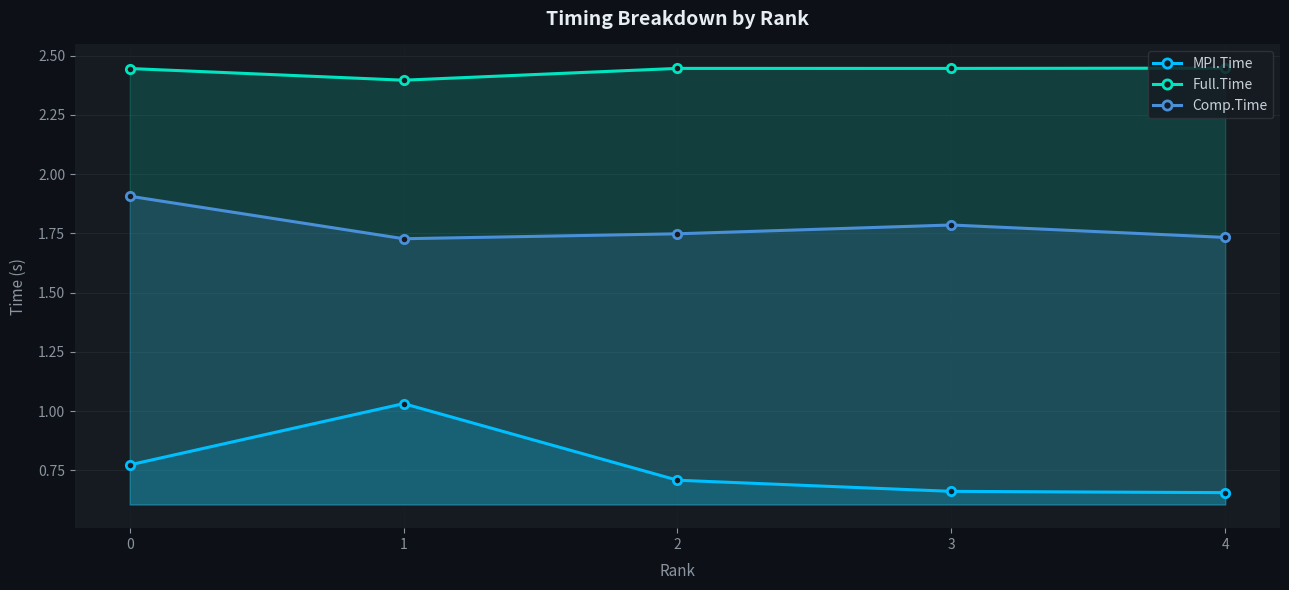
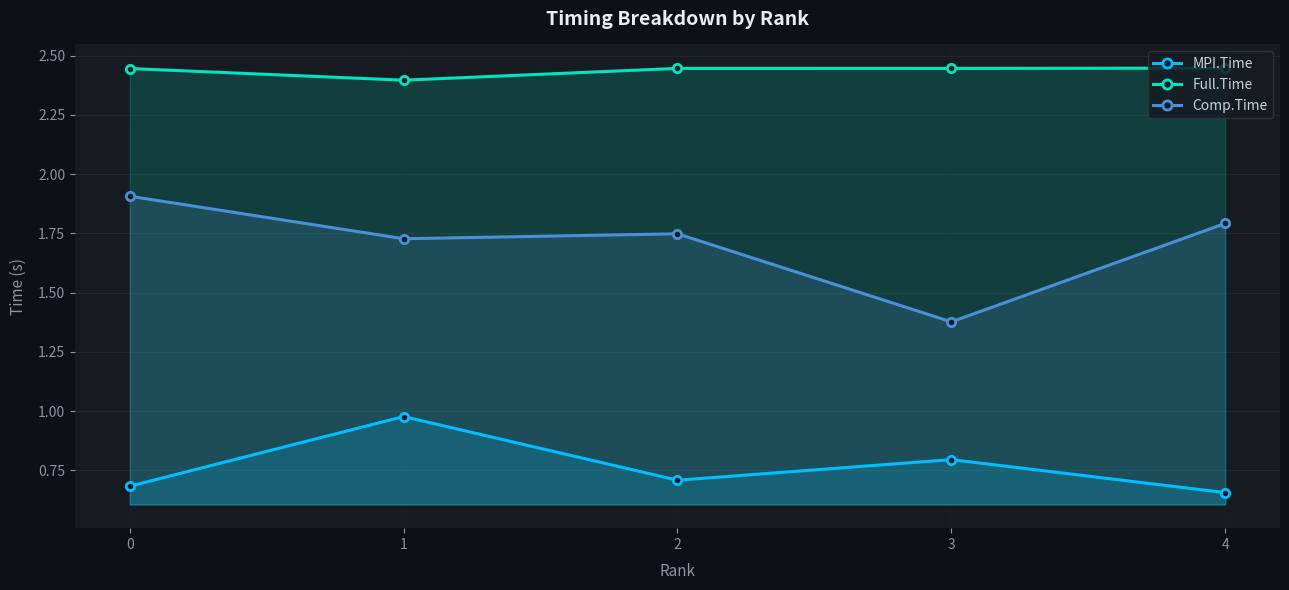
MPI.Time, 0: 0.77 -> 0.68
MPI.Time, 1: 1.03 -> 0.98
MPI.Time, 3: 0.66 -> 0.80
Comp.Time, 3: 1.79 -> 1.38
Comp.Time, 4: 1.73 -> 1.79
